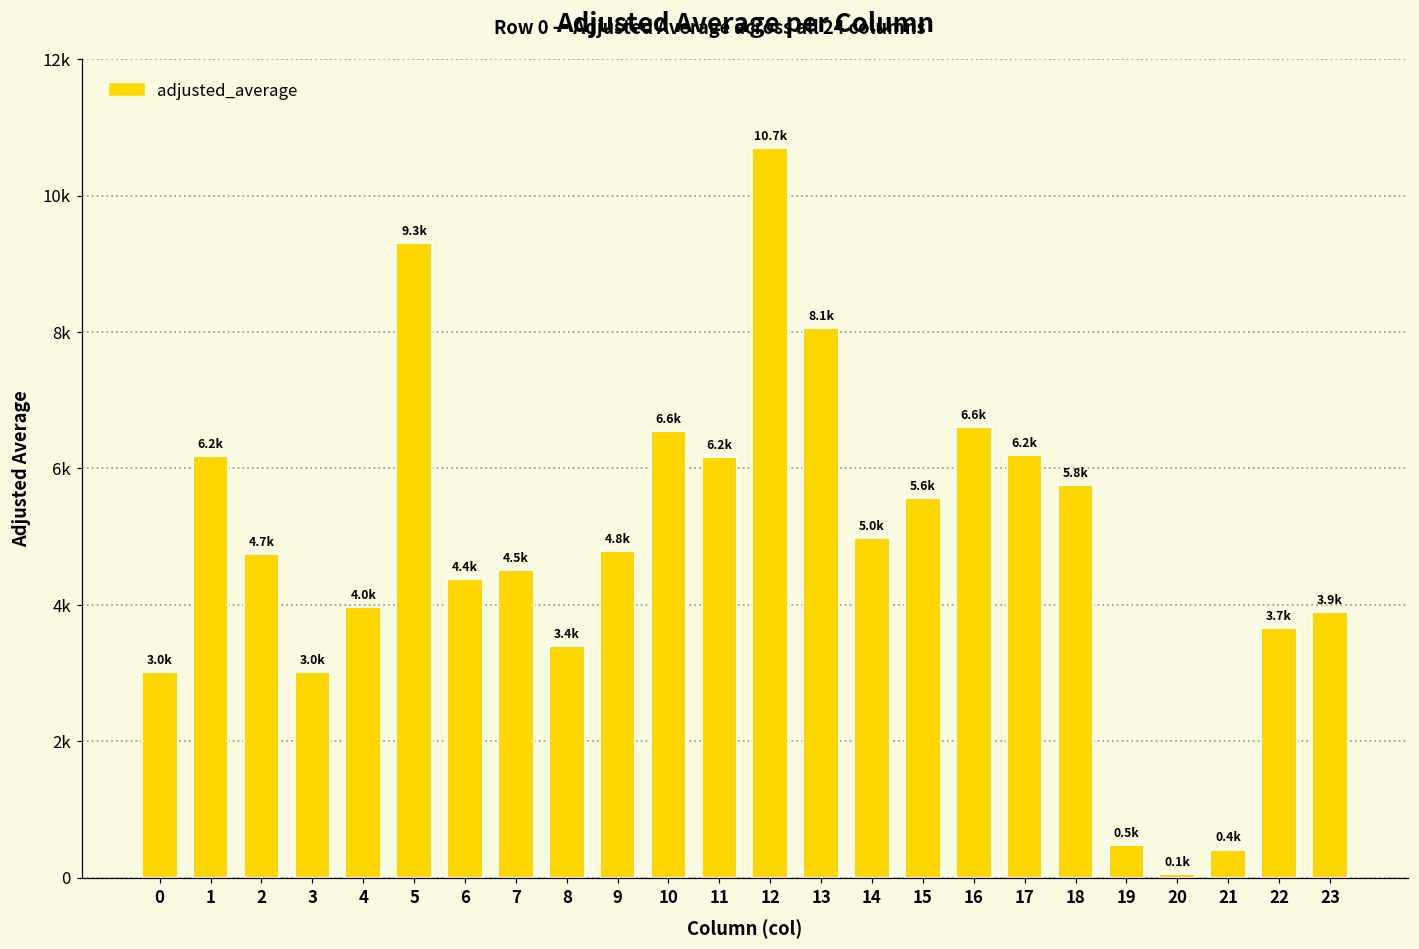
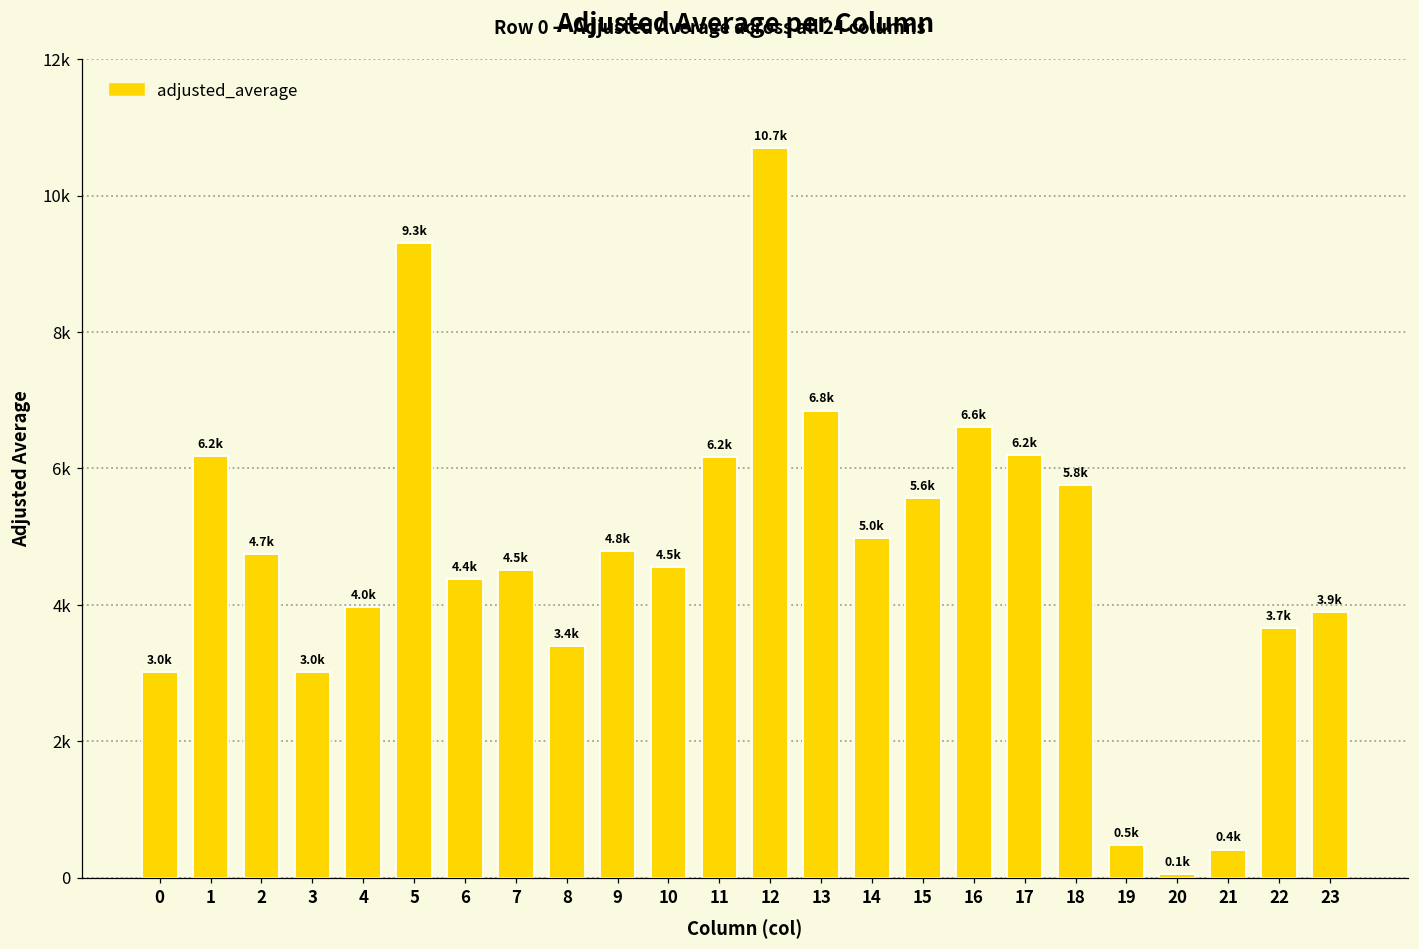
10: 6.6k -> 4.5k
13: 8.1k -> 6.8k
